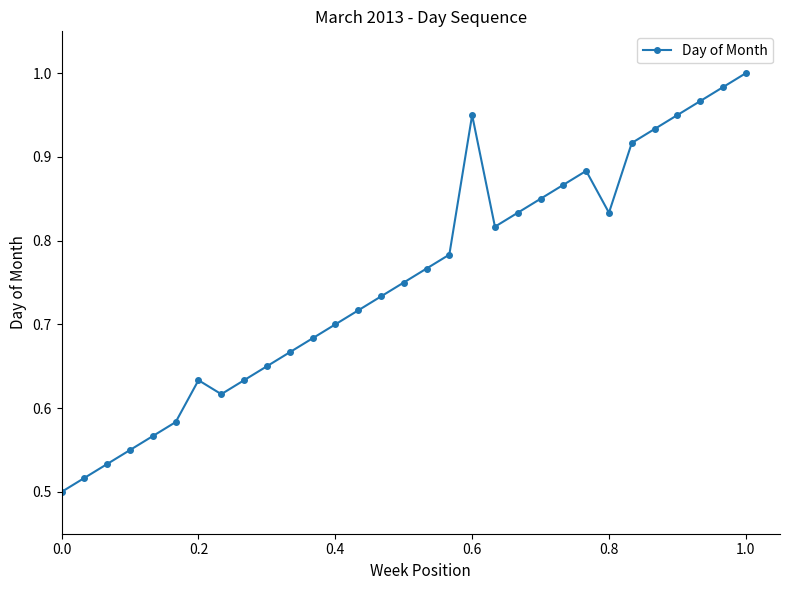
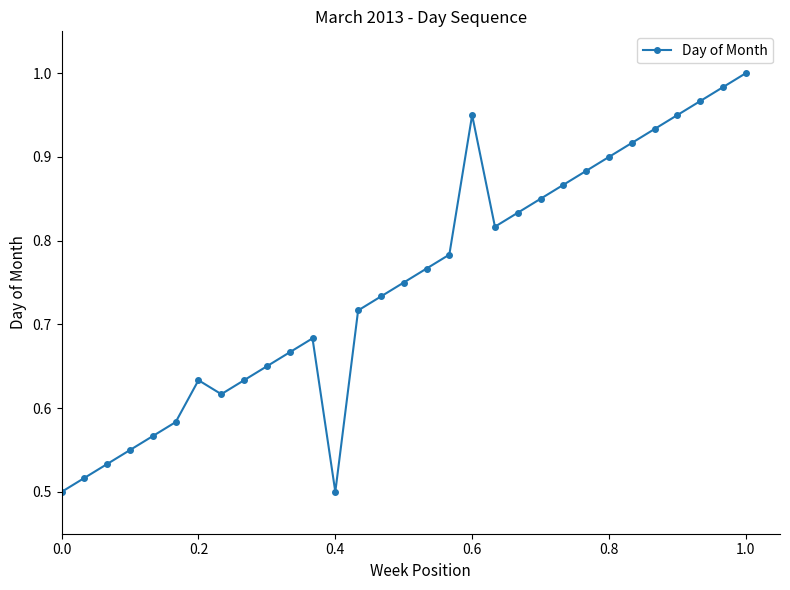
0.4: 0.70 -> 0.50
0.8: 0.83 -> 0.90
